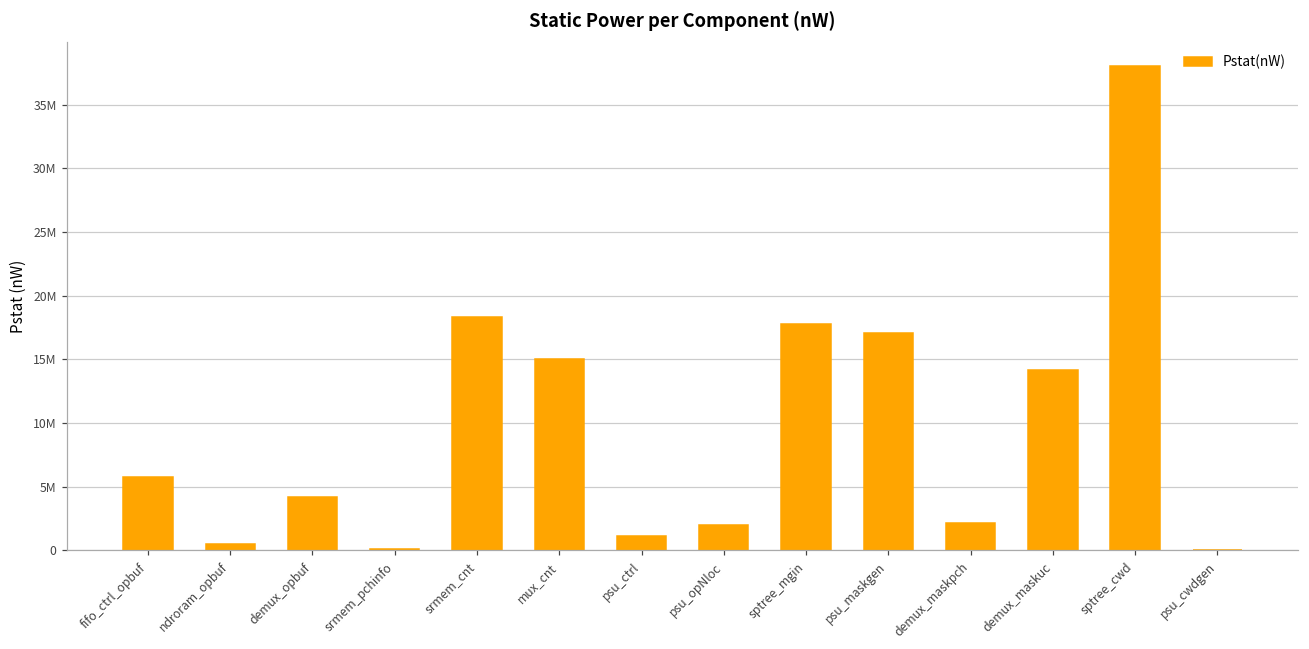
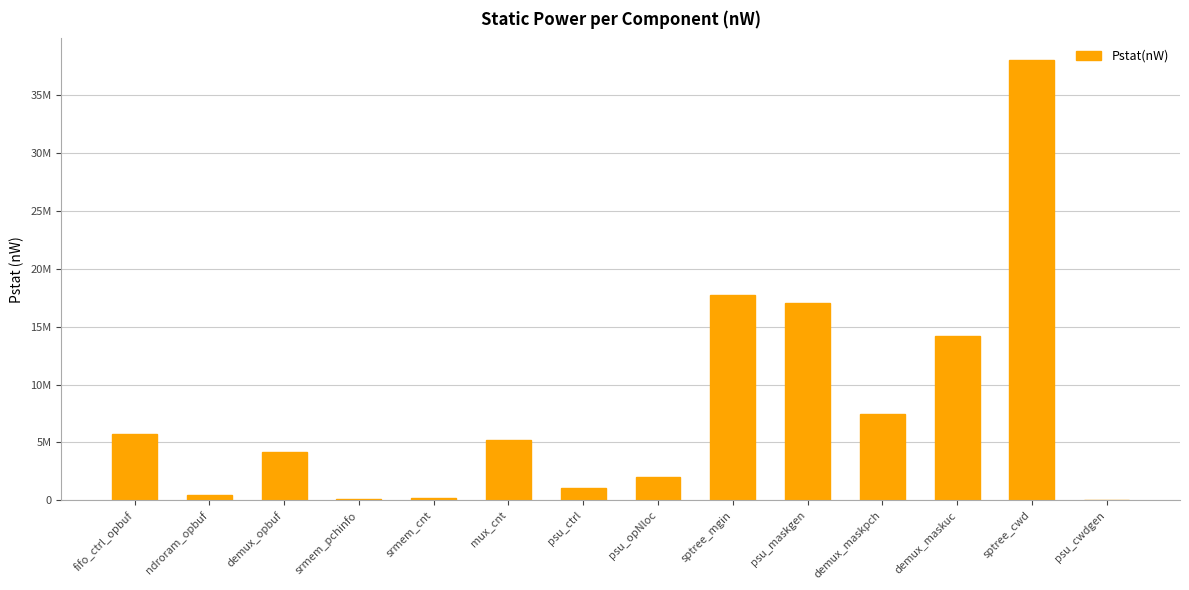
srmem_cnt: 18400000 -> 200000
mux_cnt: 15000000 -> 5200000
demux_maskpch: 2200000 -> 7500000
